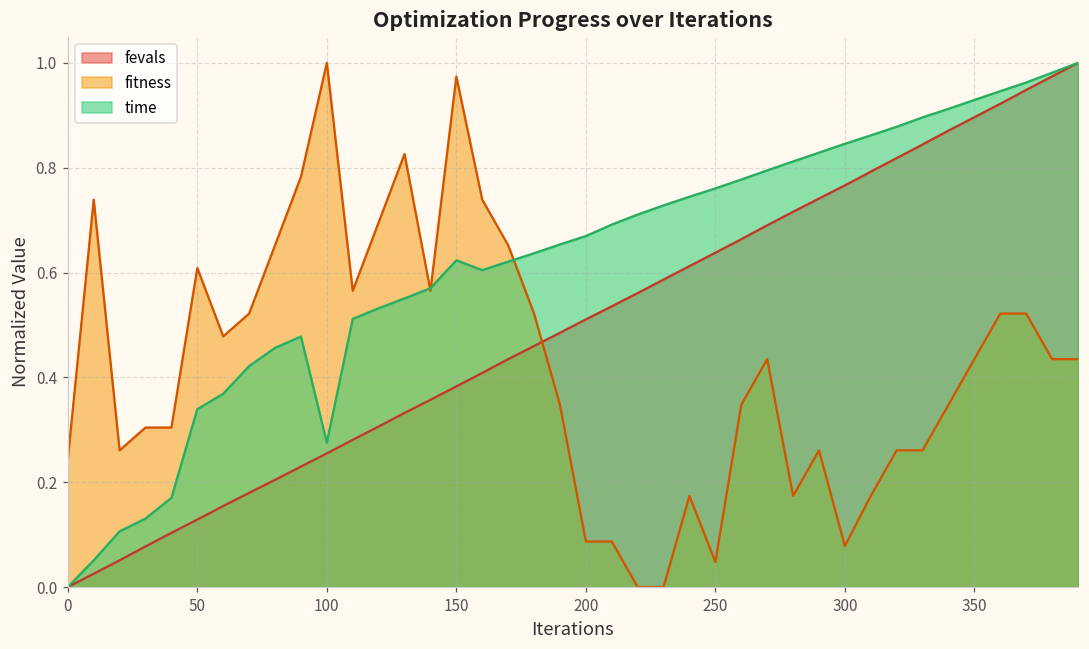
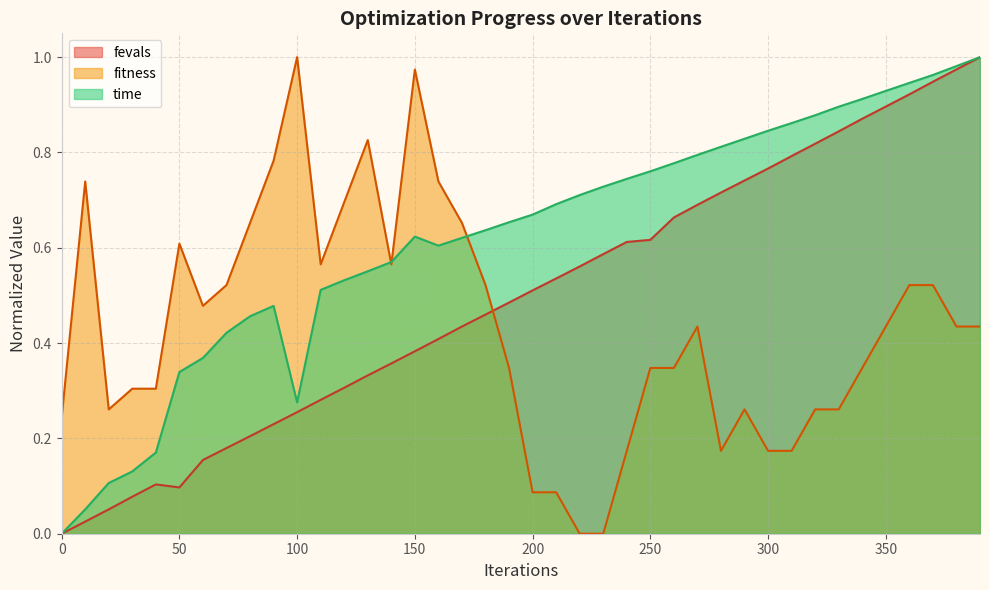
fevals, 50: 0.13 -> 0.10
fevals, 250: 0.64 -> 0.62
fitness, 250: 0.05 -> 0.35
fitness, 300: 0.08 -> 0.17
